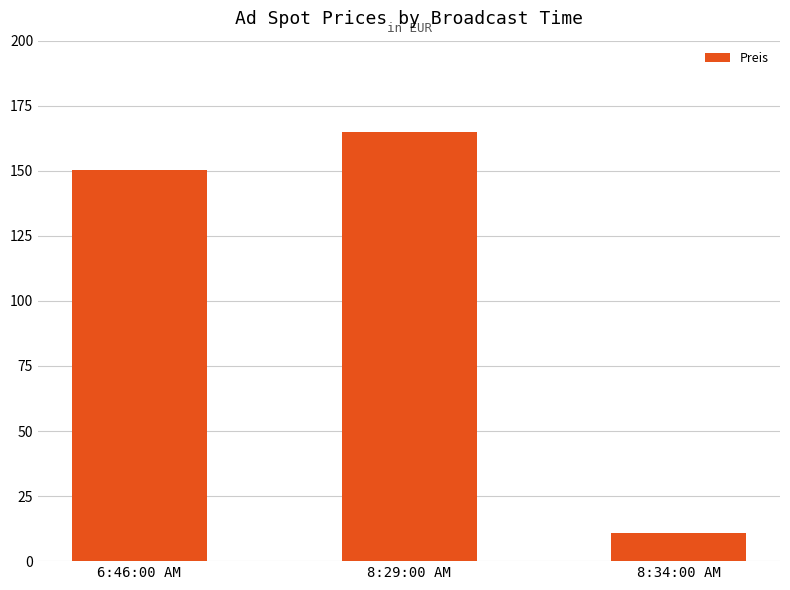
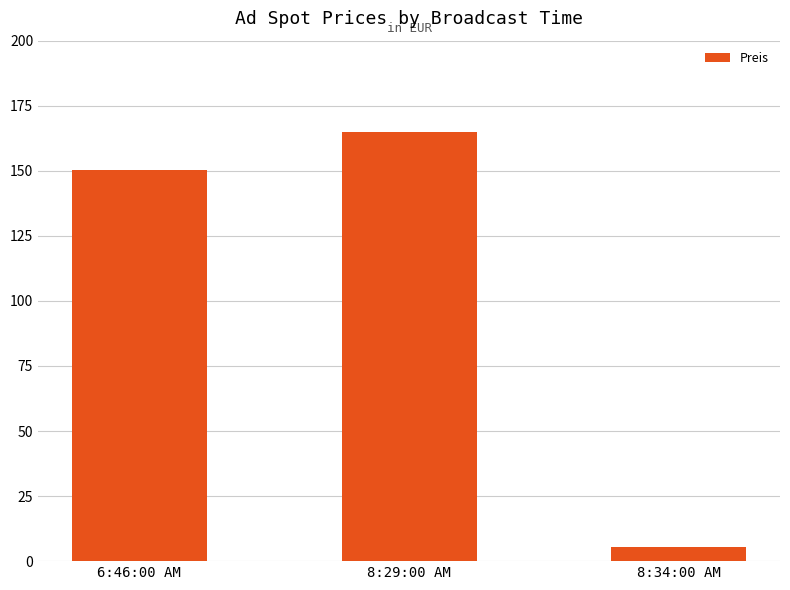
8:34:00 AM: 11 -> 5
